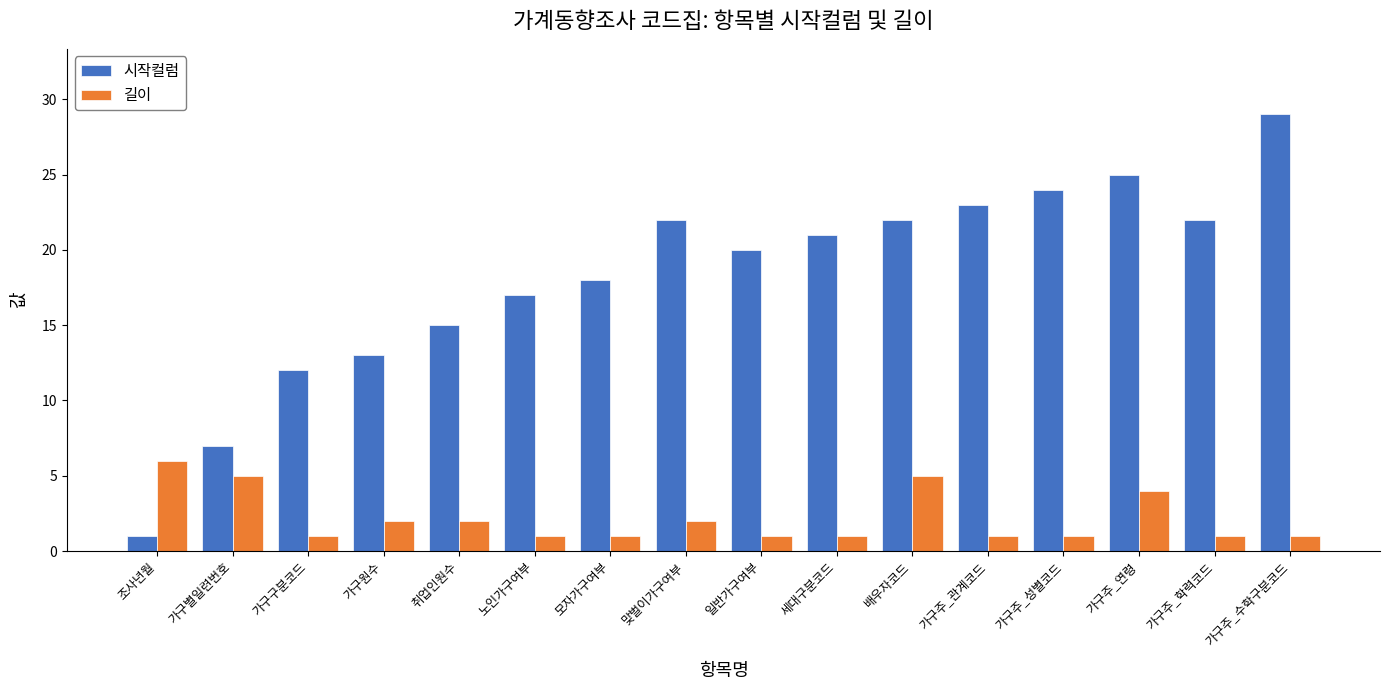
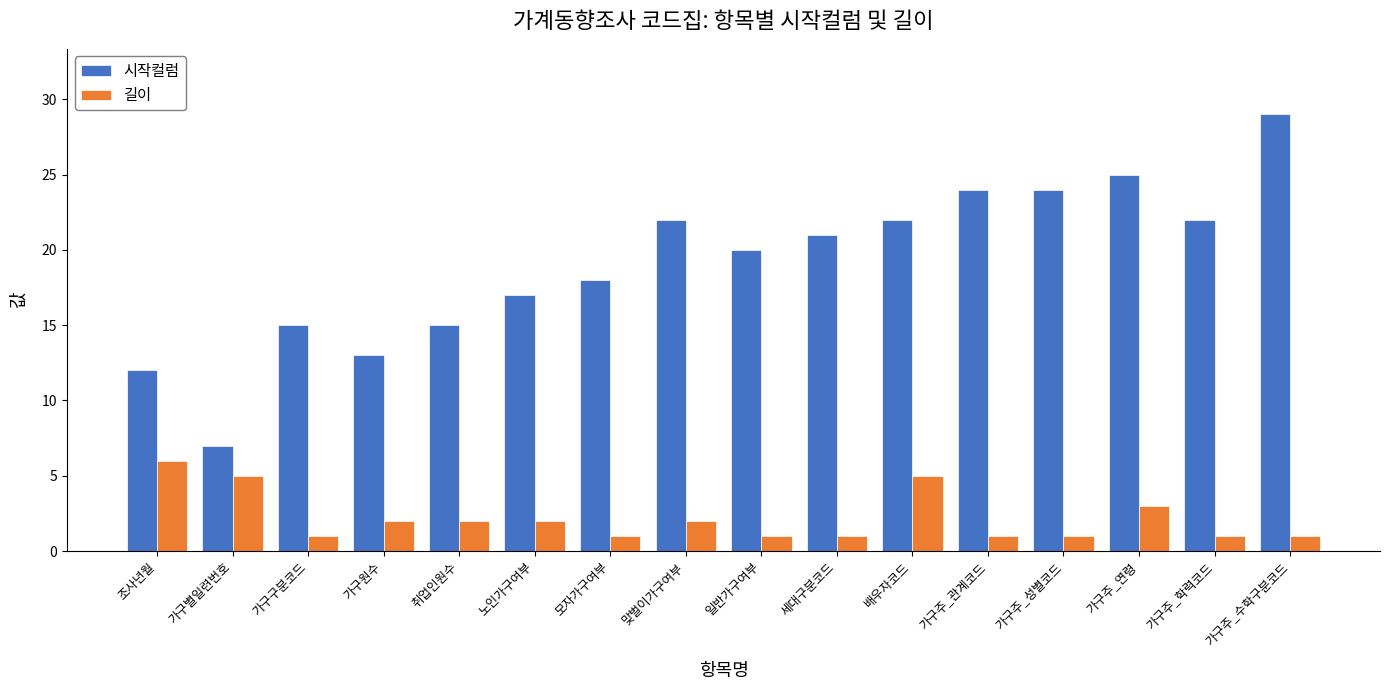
시작컬럼, 조사년월: 1 -> 12
시작컬럼, 가구구분코드: 12 -> 15
길이, 노인가구여부: 1 -> 2
시작컬럼, 가구주_관계코드: 23 -> 24
길이, 가구주_연령: 4 -> 3
